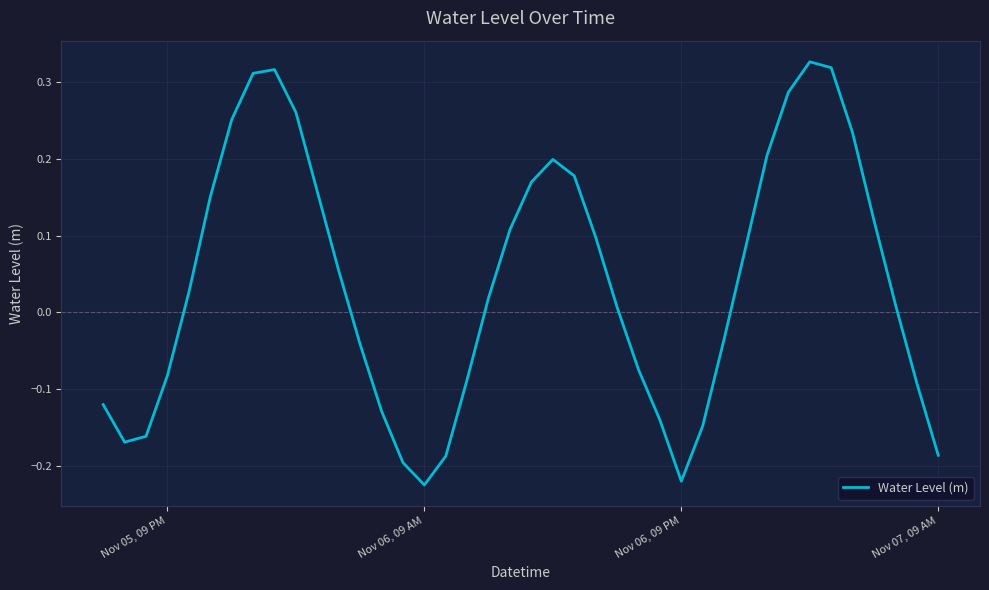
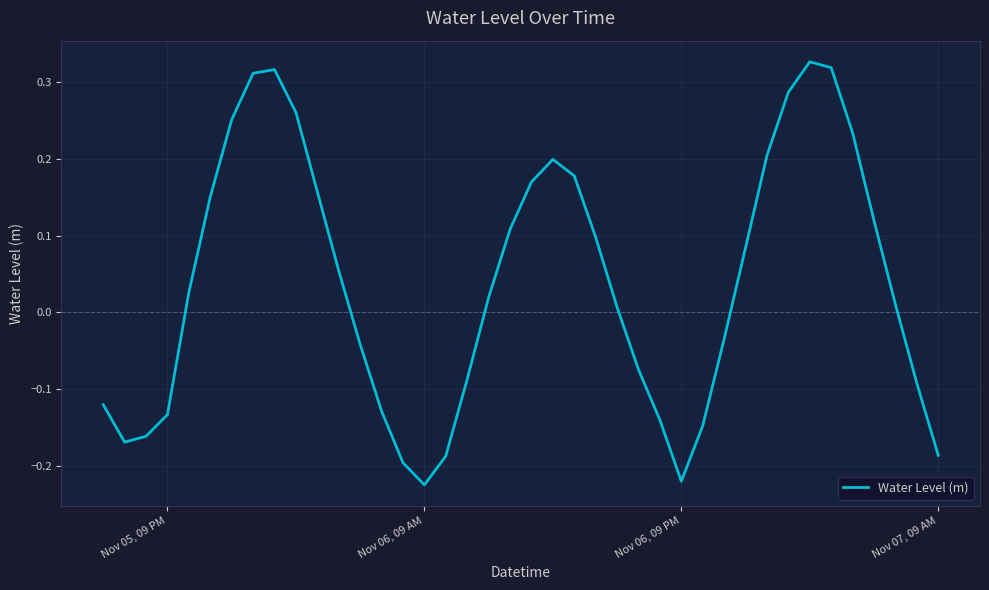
Nov 05, 09 PM: -0.08 -> -0.13
